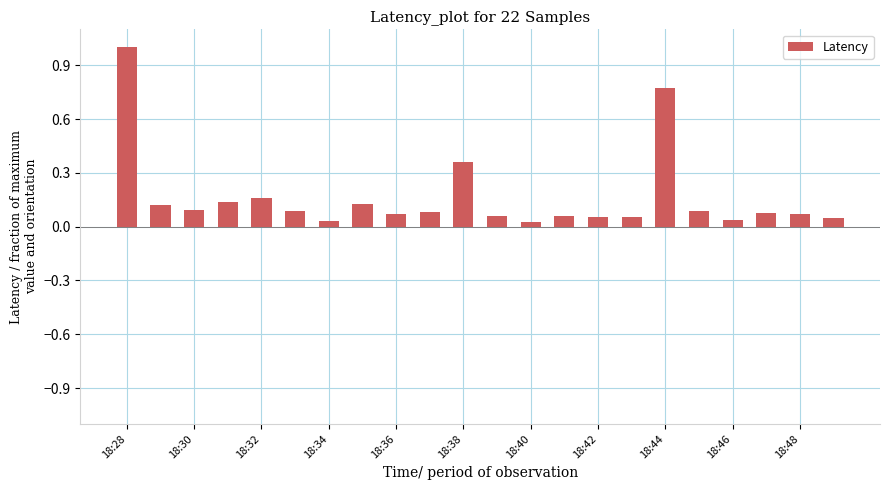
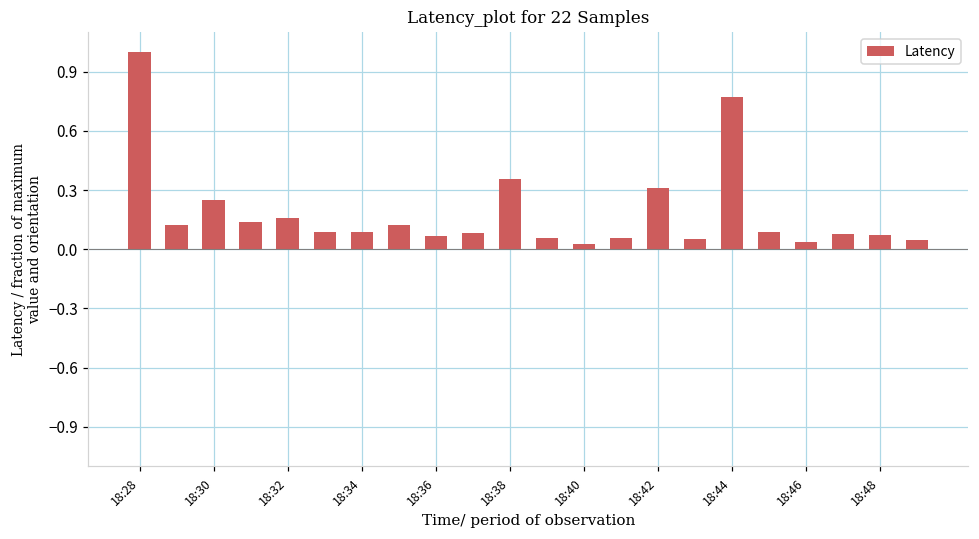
18:30: 0.10 -> 0.25
18:34: 0.03 -> 0.09
18:42: 0.05 -> 0.31
